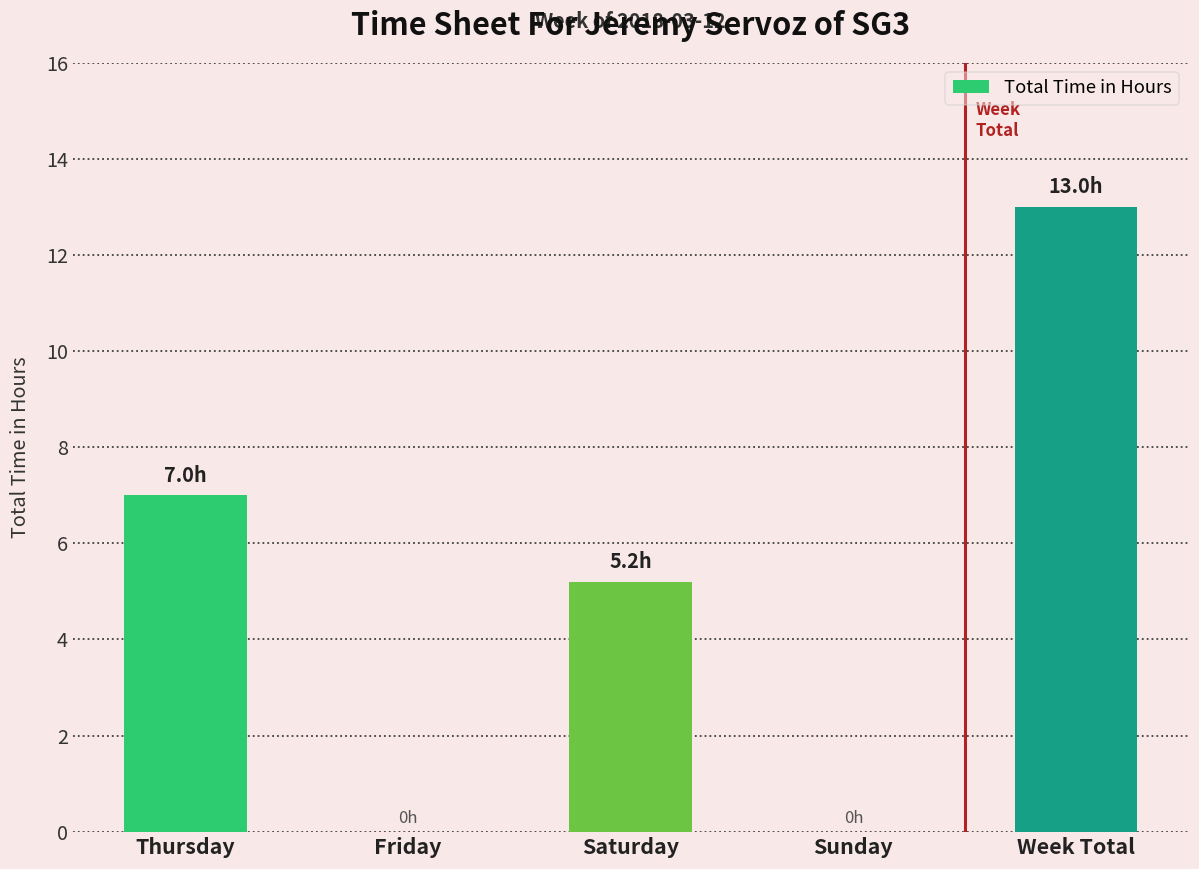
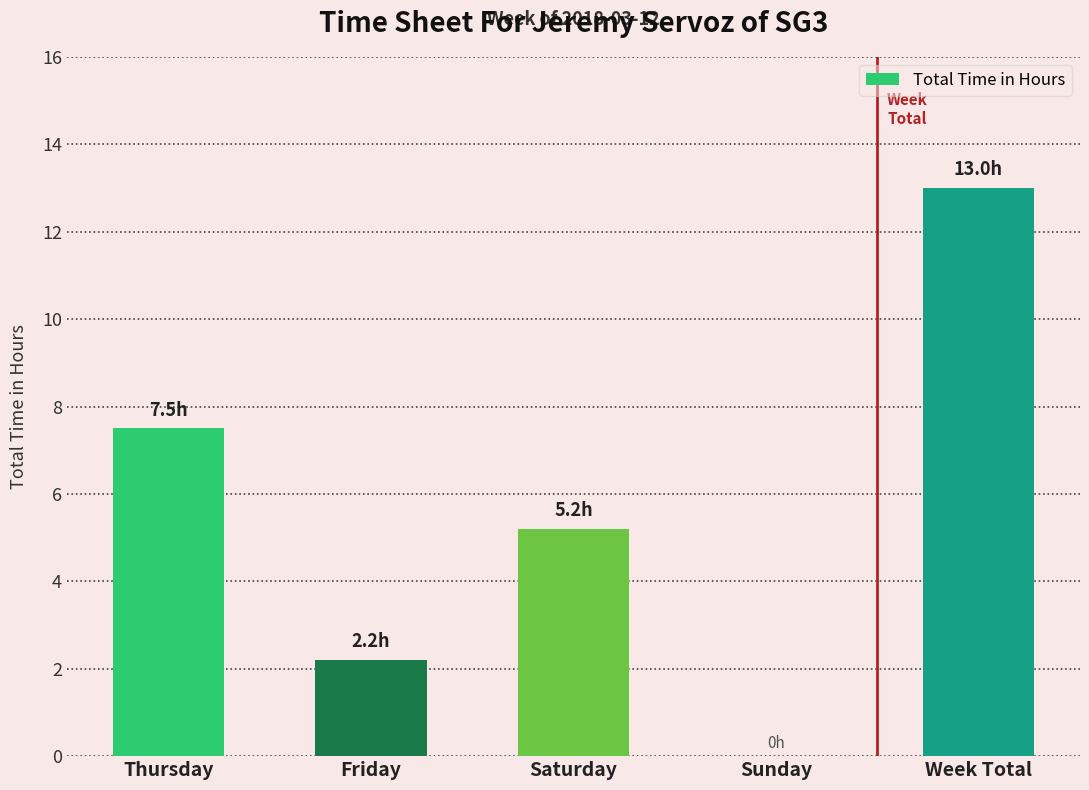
Thursday: 7.0h -> 7.5h
Friday: 0h -> 2.2h
